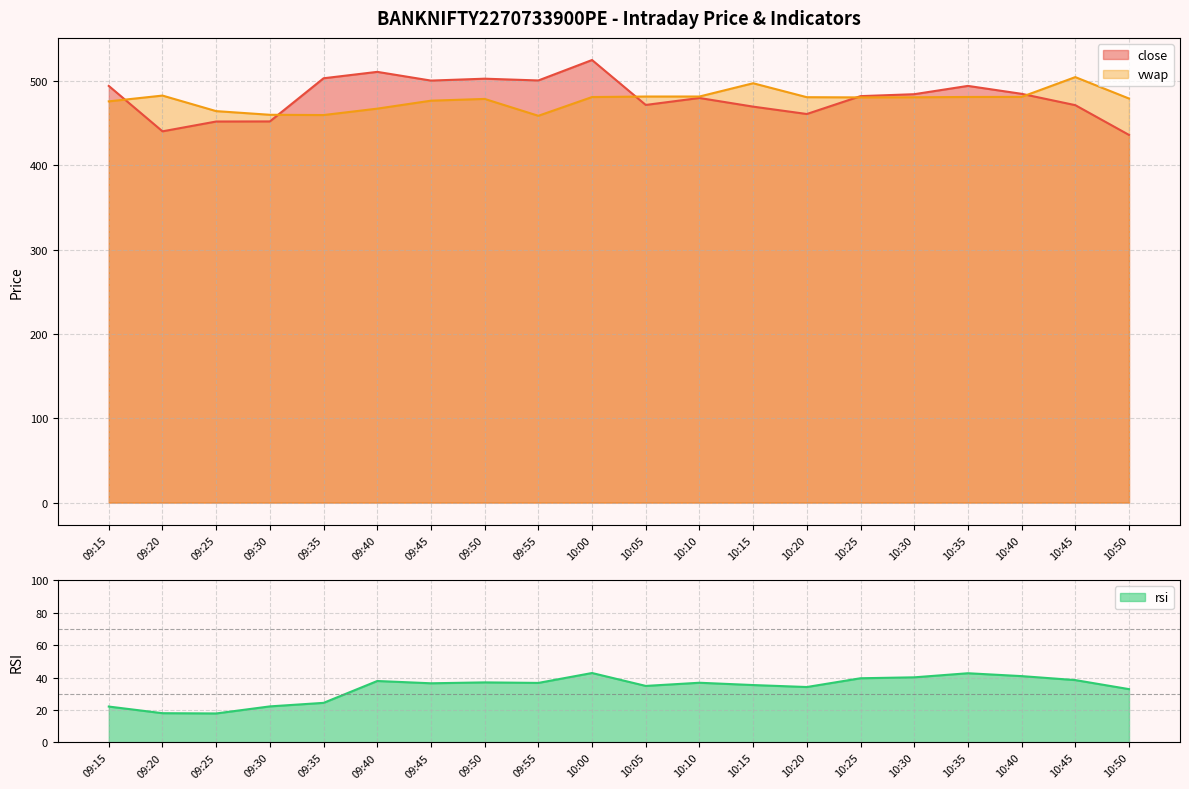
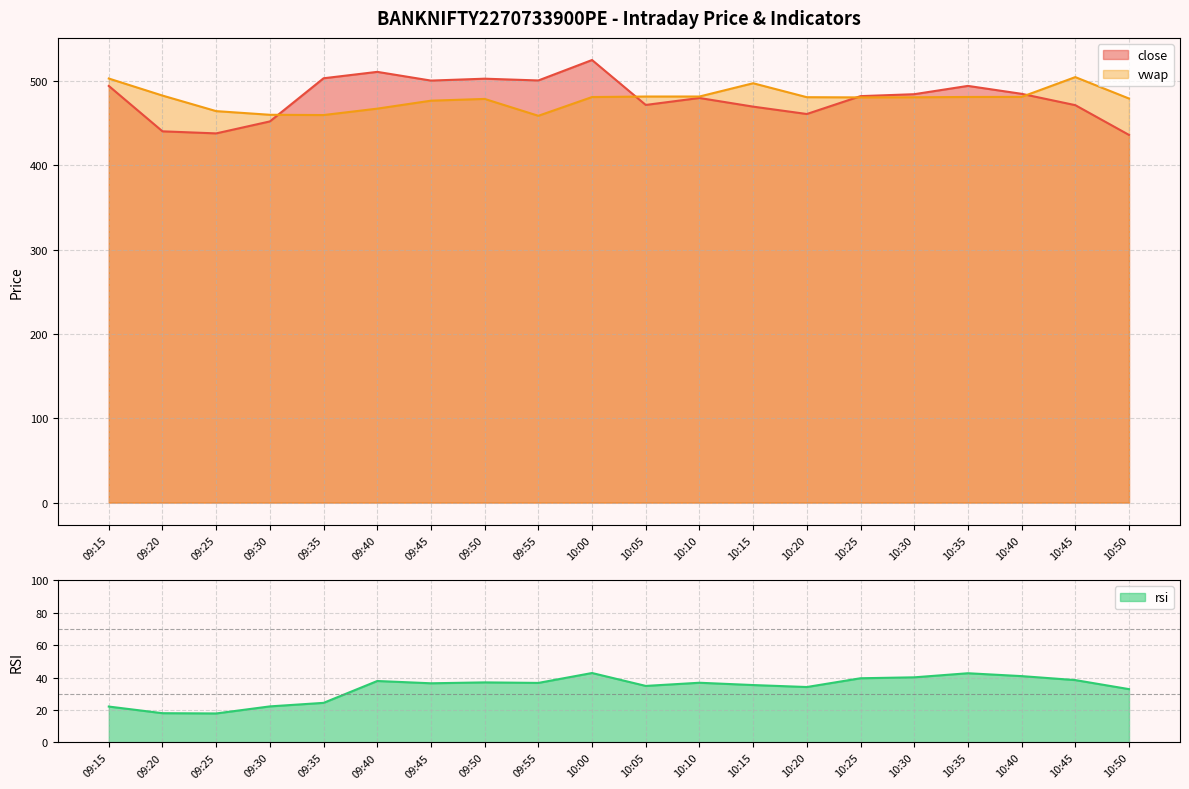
BANKNIFTY2270733900PE - Intraday Price & Indicators, vwap, 09:15: 480 -> 500
BANKNIFTY2270733900PE - Intraday Price & Indicators, close, 09:25: 450 -> 440
